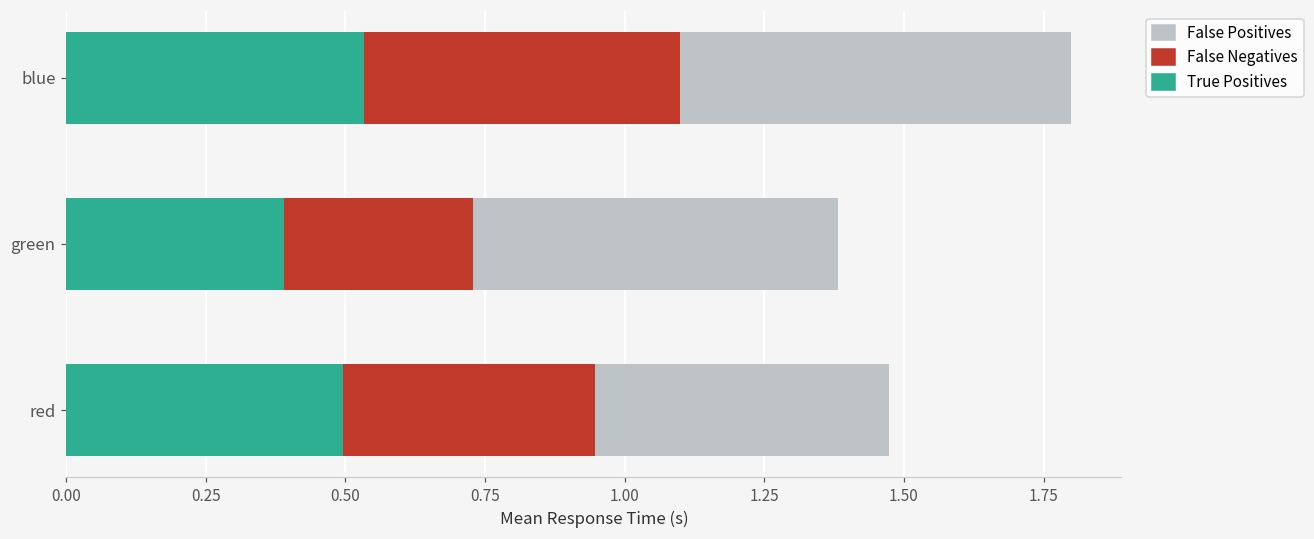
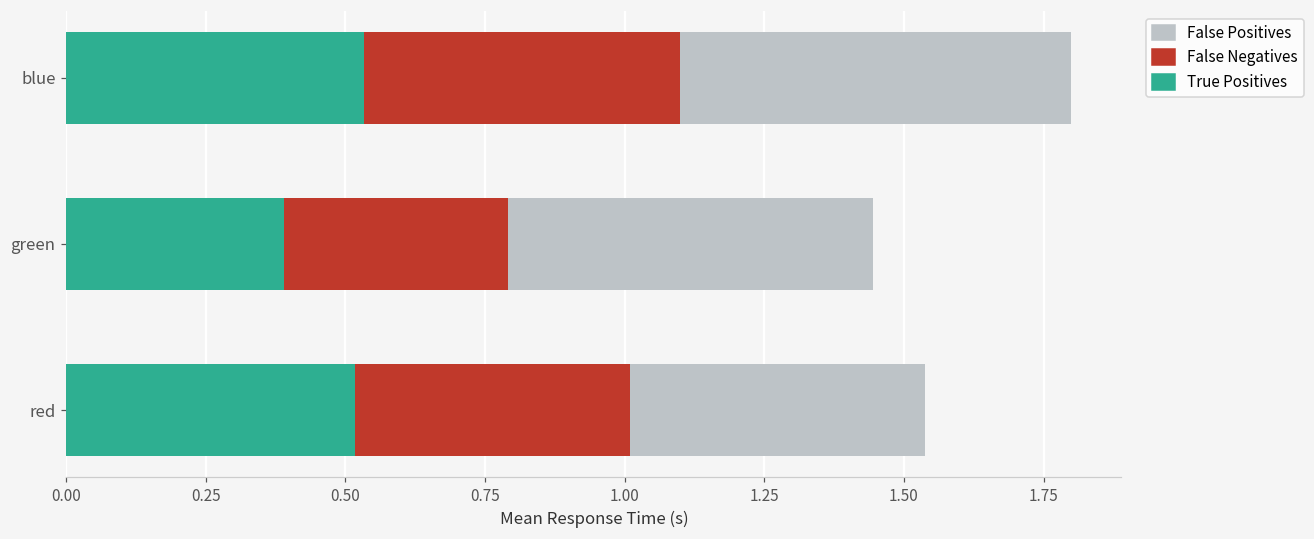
False Negatives, green: 0.34 -> 0.40
True Positives, red: 0.50 -> 0.52
False Negatives, red: 0.45 -> 0.49
